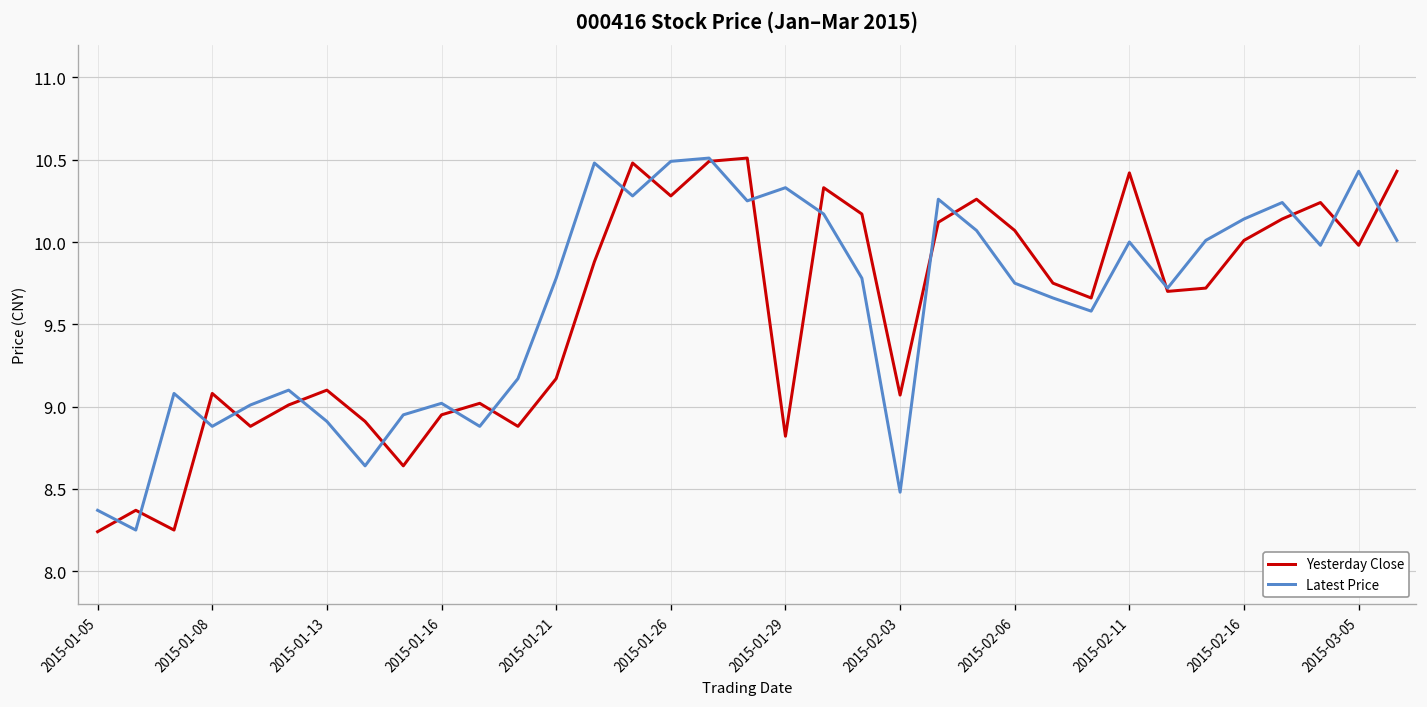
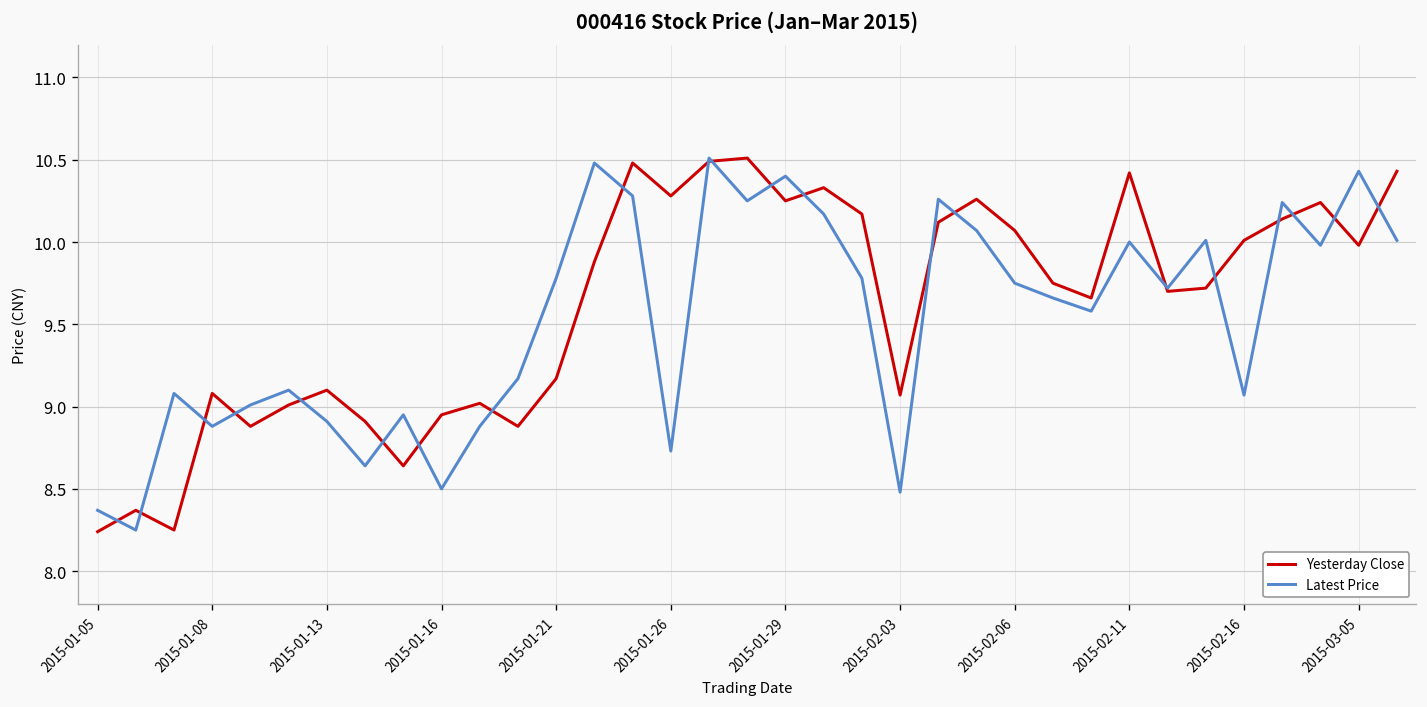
Latest Price, 2015-01-16: 9.02 -> 8.50
Latest Price, 2015-01-26: 10.49 -> 8.73
Yesterday Close, 2015-01-29: 8.82 -> 10.25
Latest Price, 2015-01-29: 10.33 -> 10.40
Latest Price, 2015-02-16: 10.14 -> 9.07
